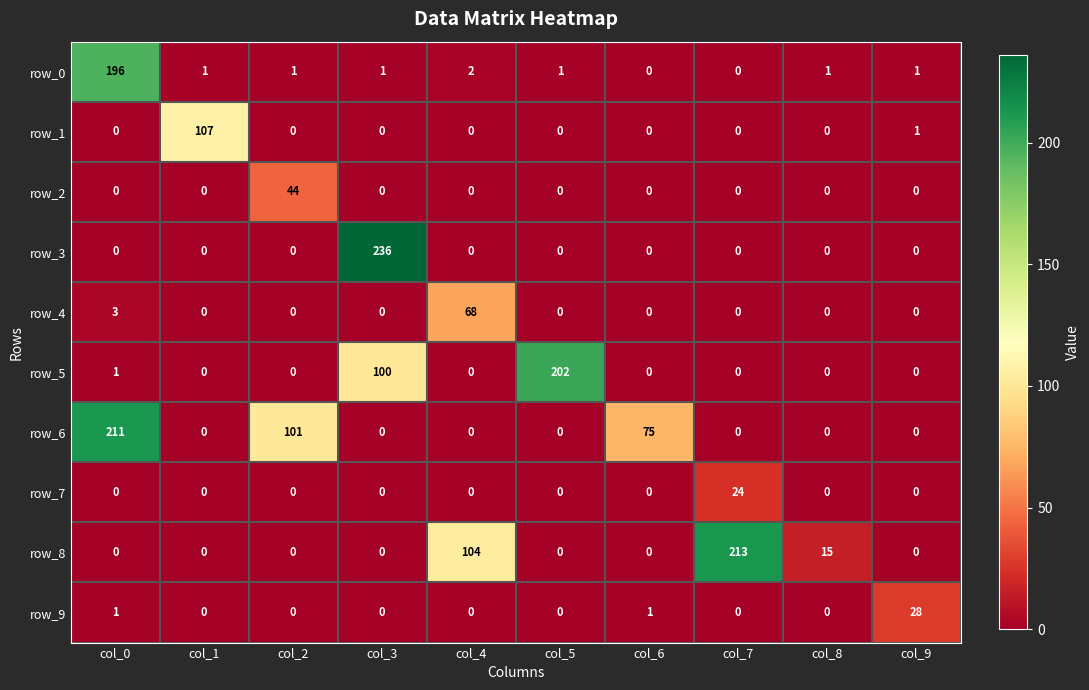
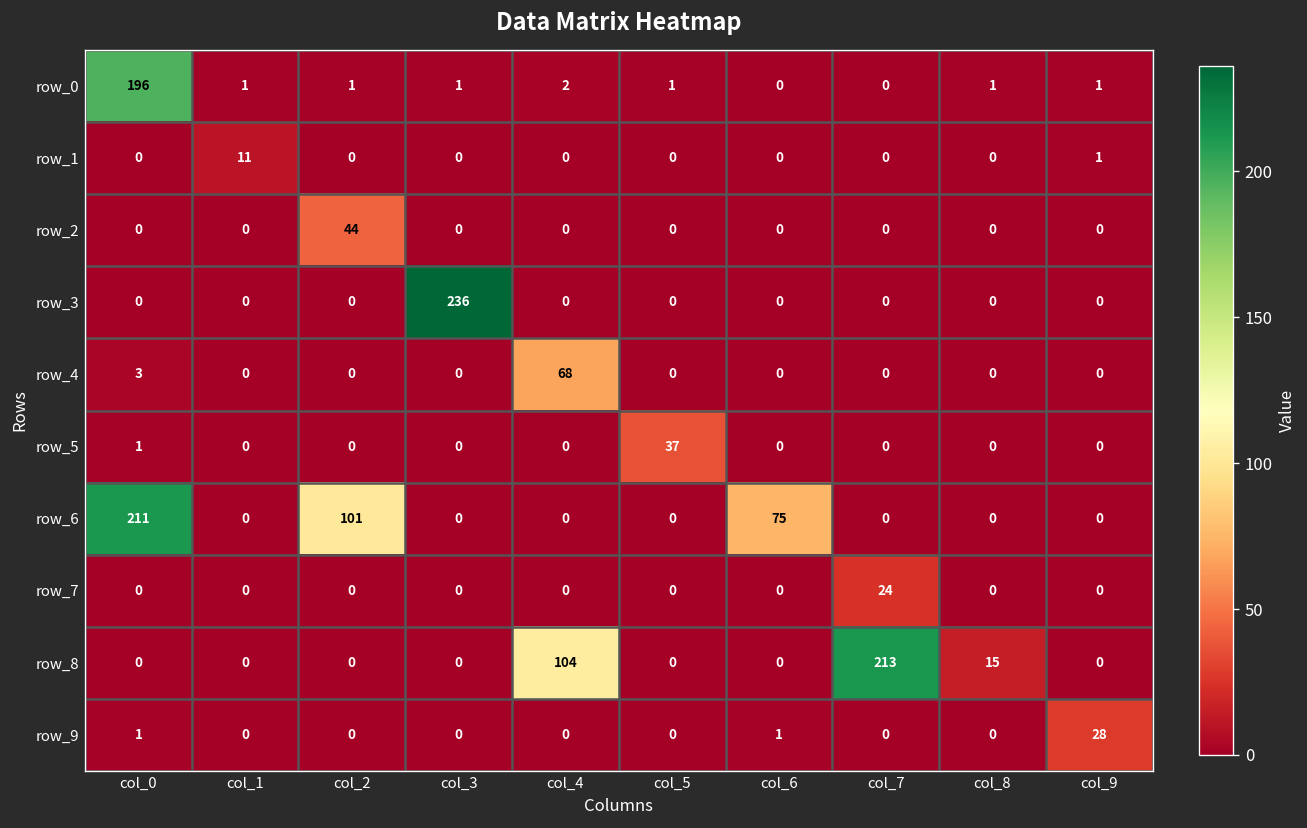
row_1, col_1: 107 -> 11
row_5, col_3: 100 -> 0
row_5, col_5: 202 -> 37
